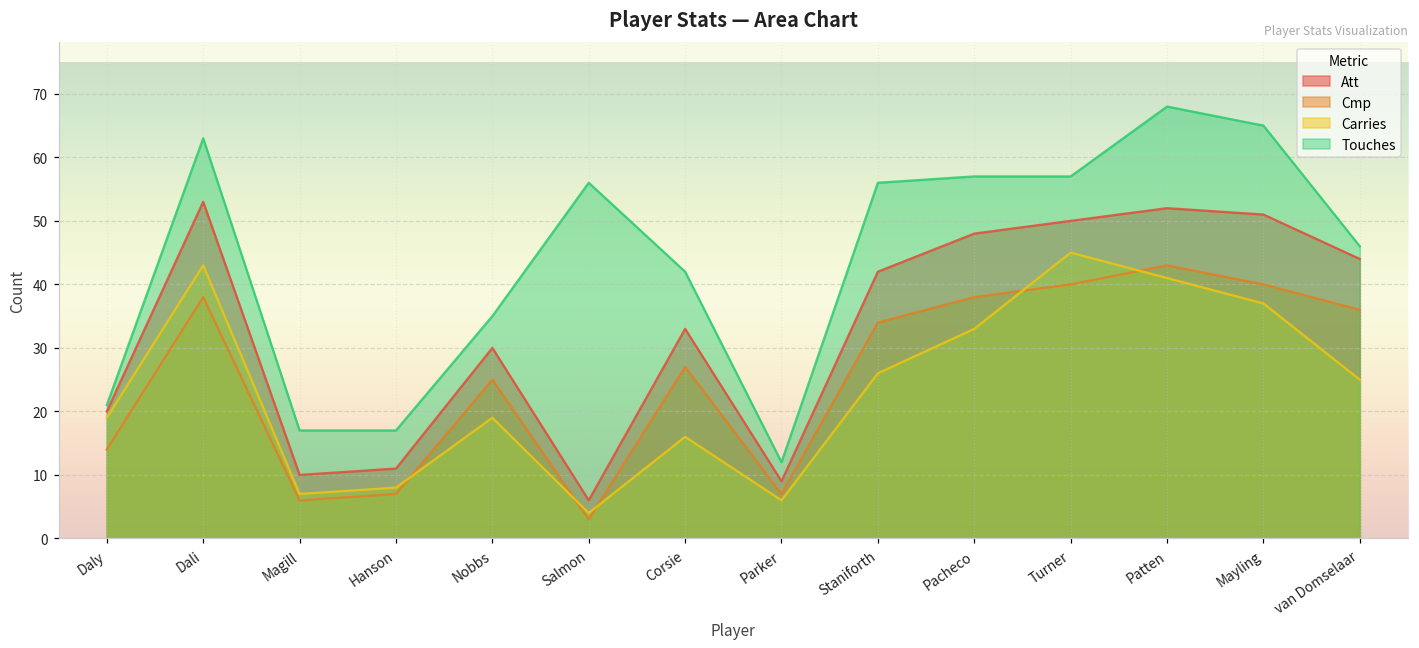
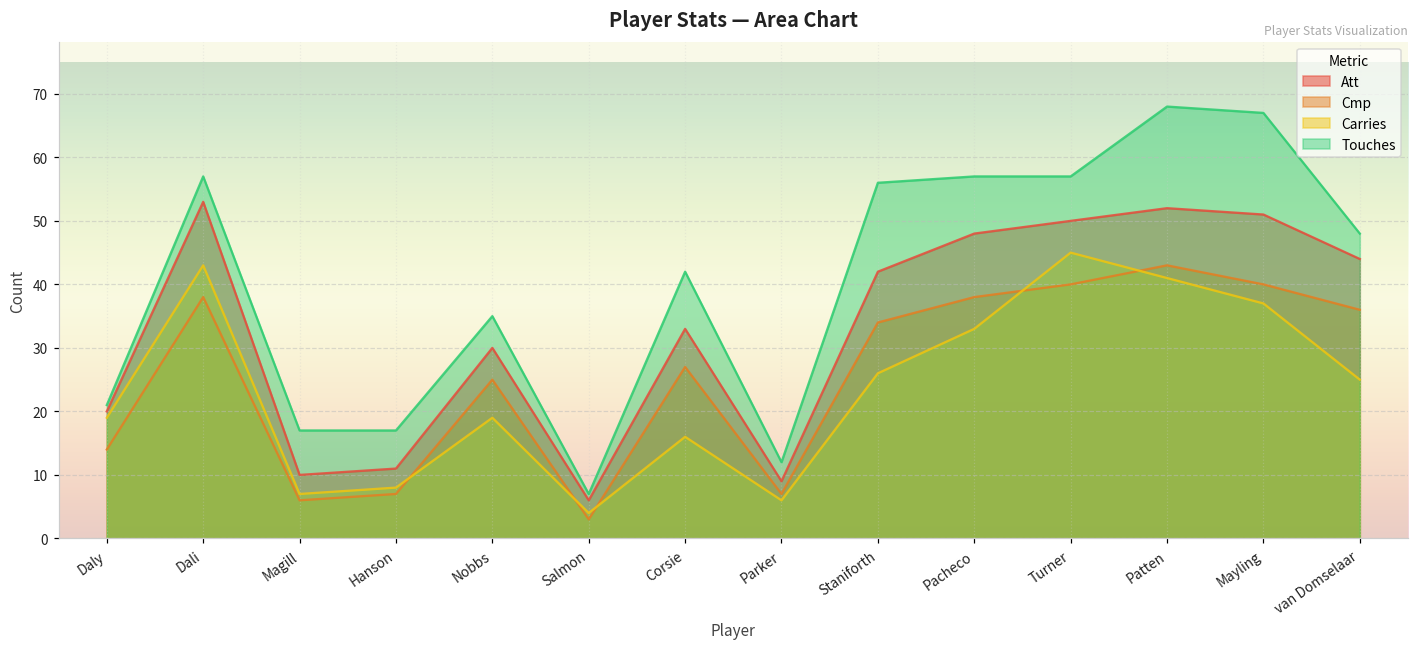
Touches, Dali: 63 -> 57
Touches, Salmon: 56 -> 7
Touches, Mayling: 65 -> 67
Touches, van Domselaar: 46 -> 48
